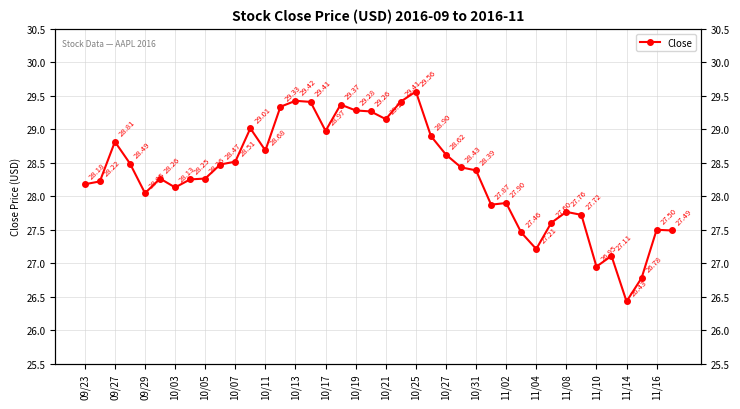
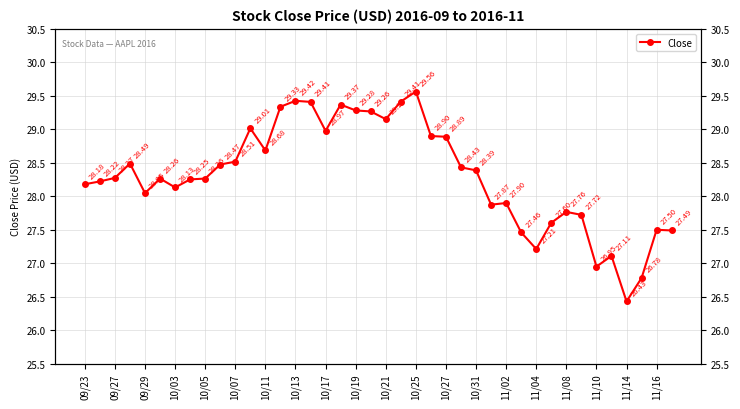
09/27: 28.81 -> 28.27
10/27: 28.62 -> 28.89
